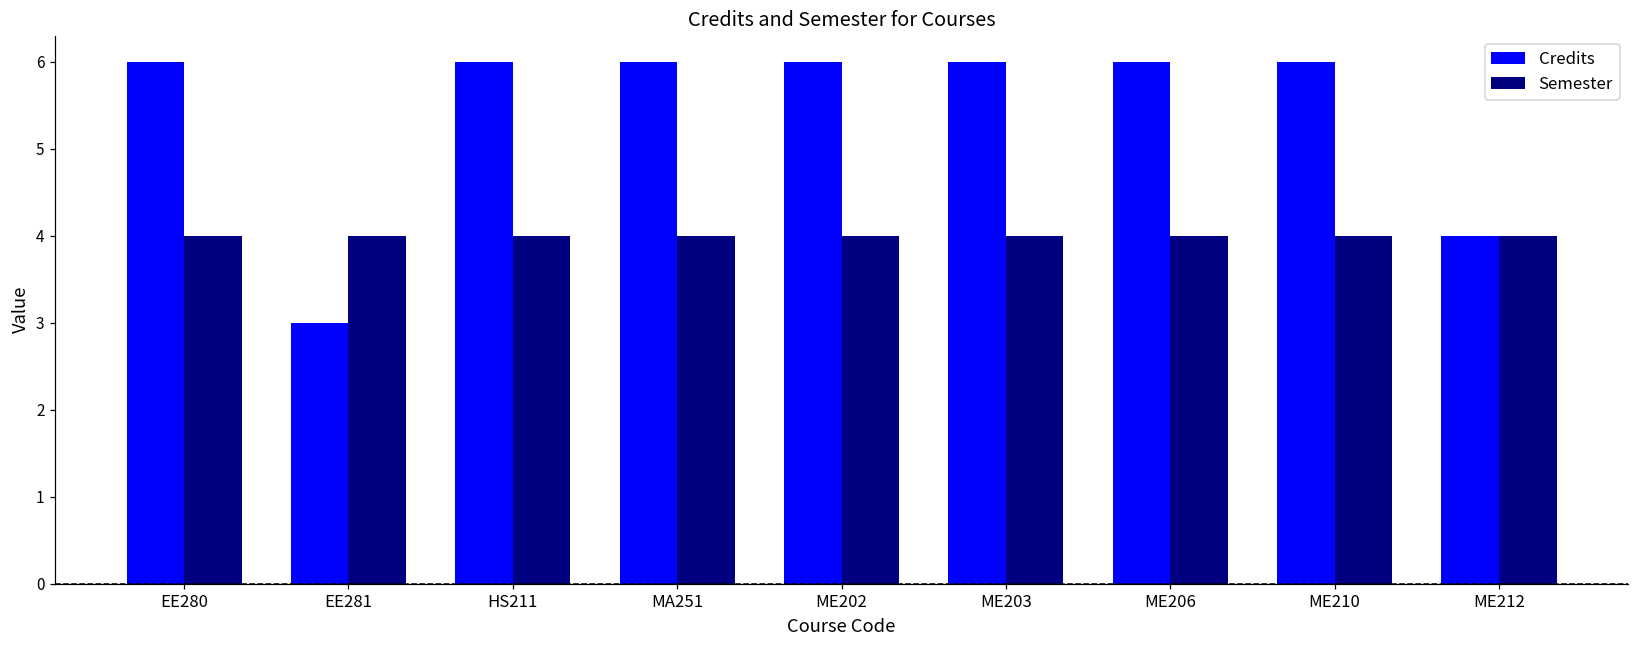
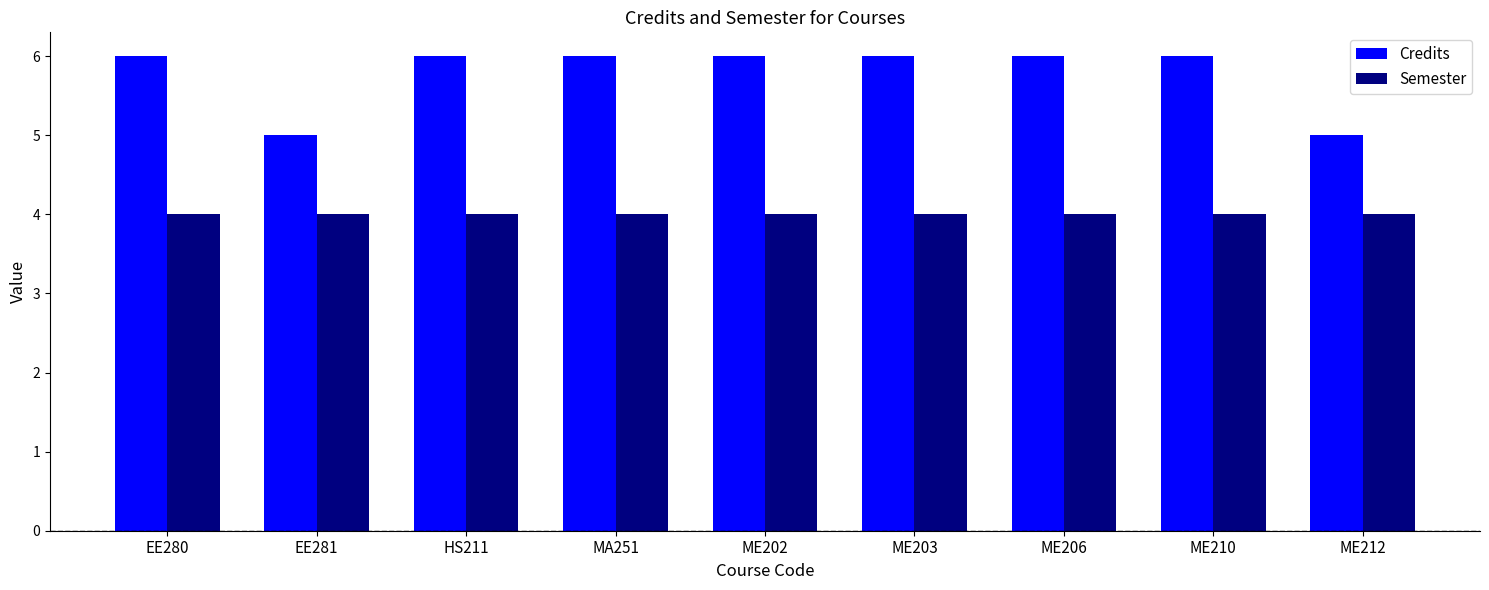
Credits, EE281: 3 -> 5
Credits, ME212: 4 -> 5
